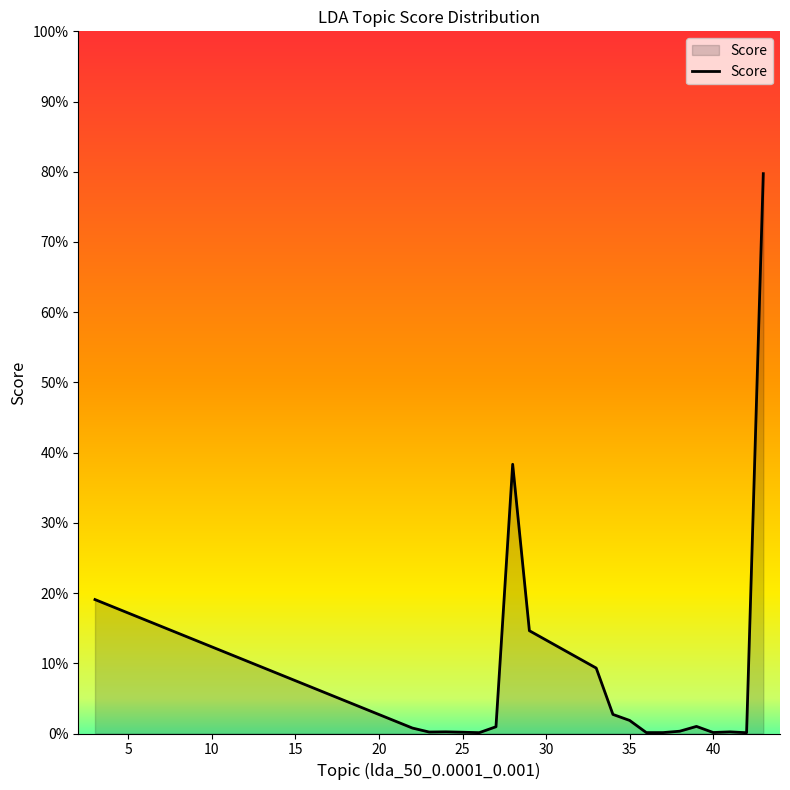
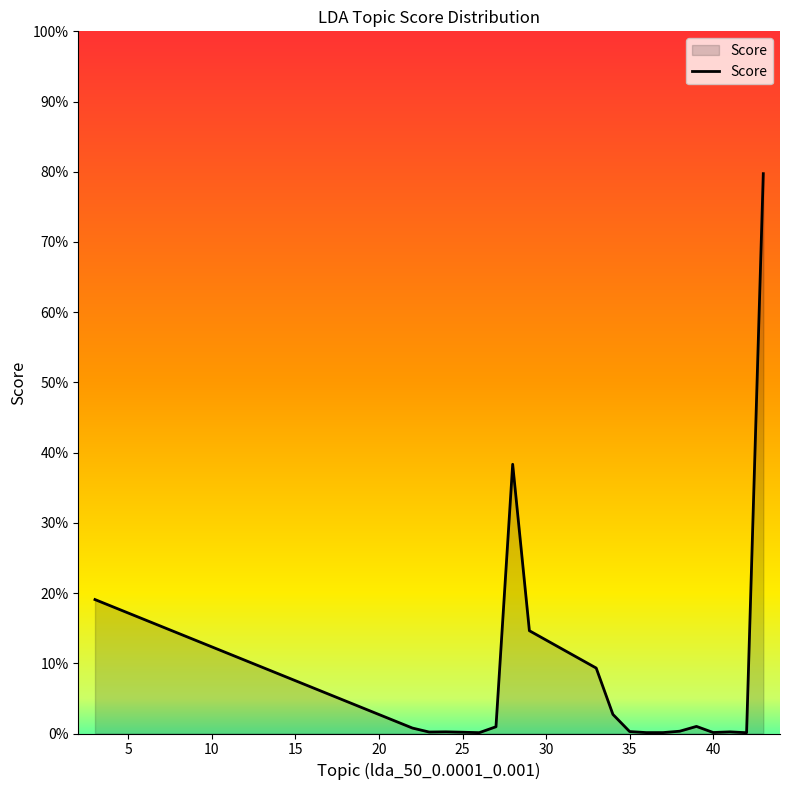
35: 2% -> 0%
